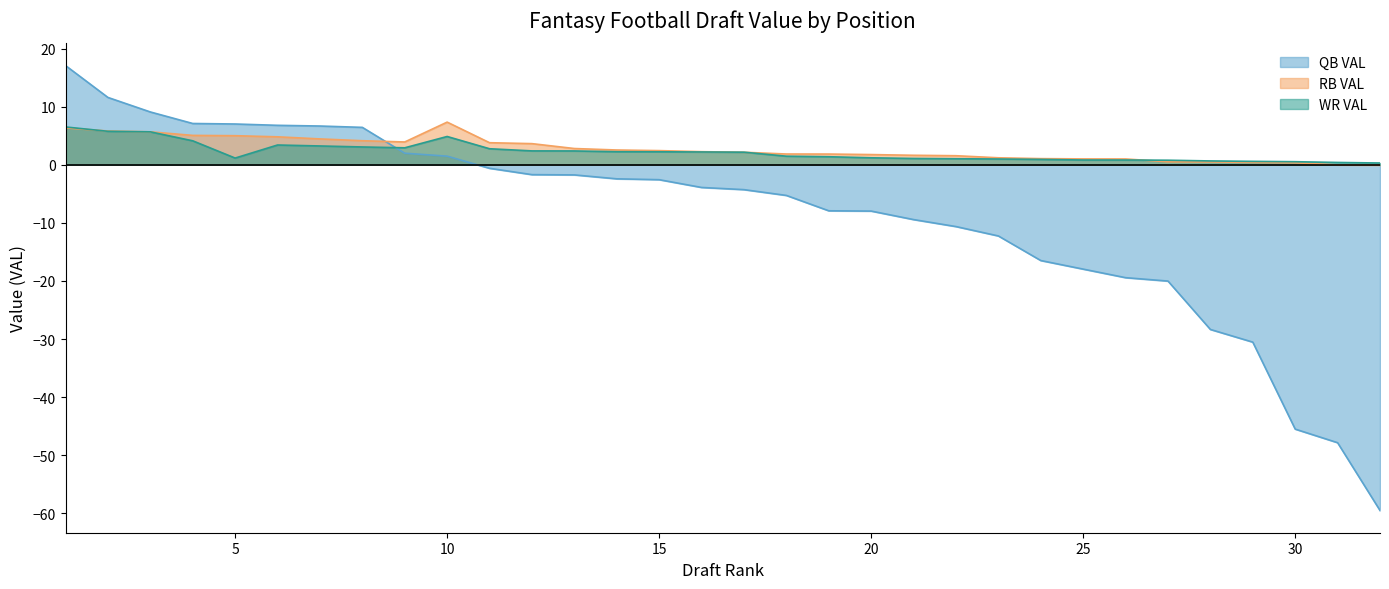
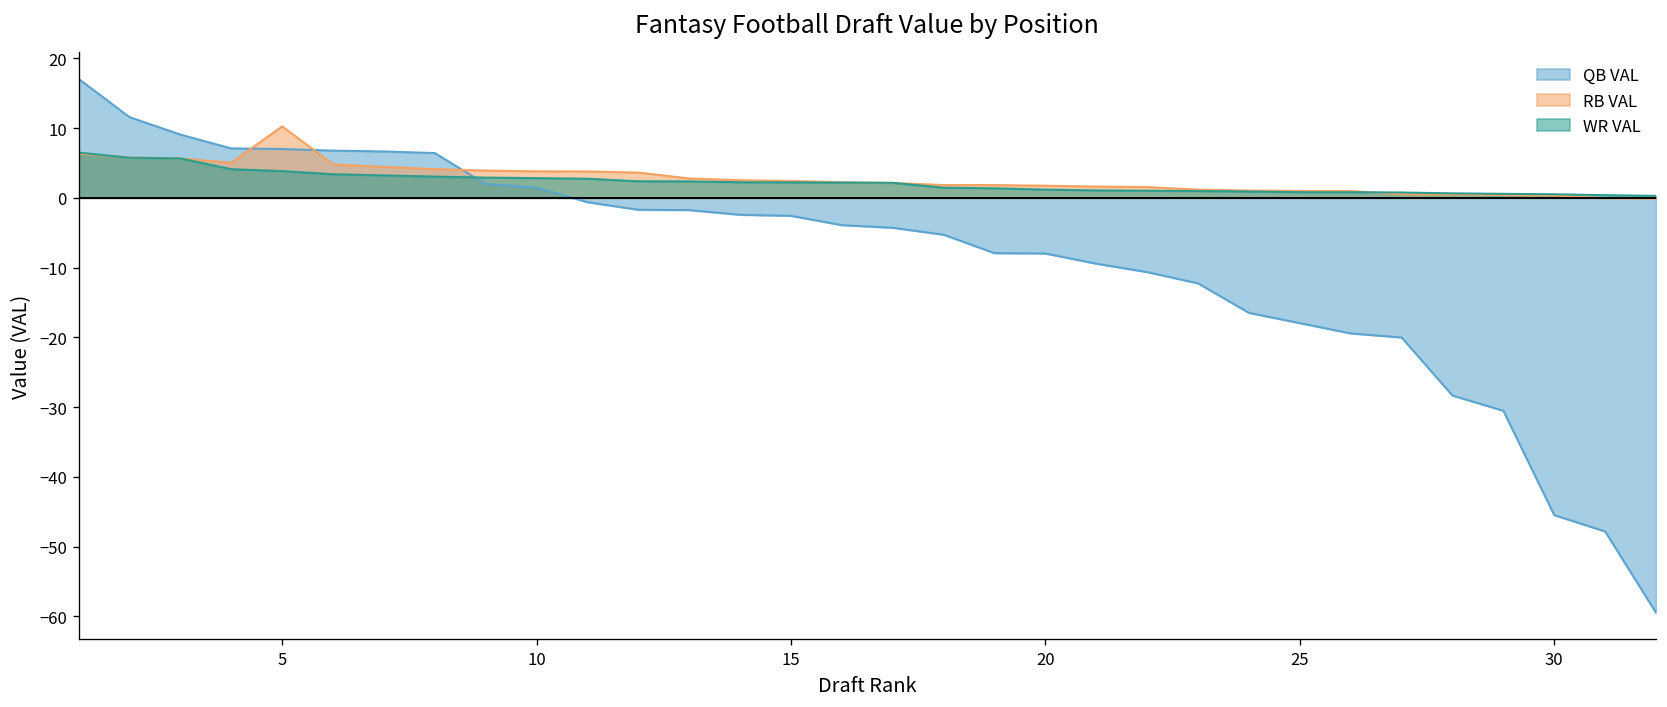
RB VAL, 5: 5 -> 10
WR VAL, 5: 1 -> 4
RB VAL, 10: 7 -> 4
WR VAL, 10: 5 -> 3
